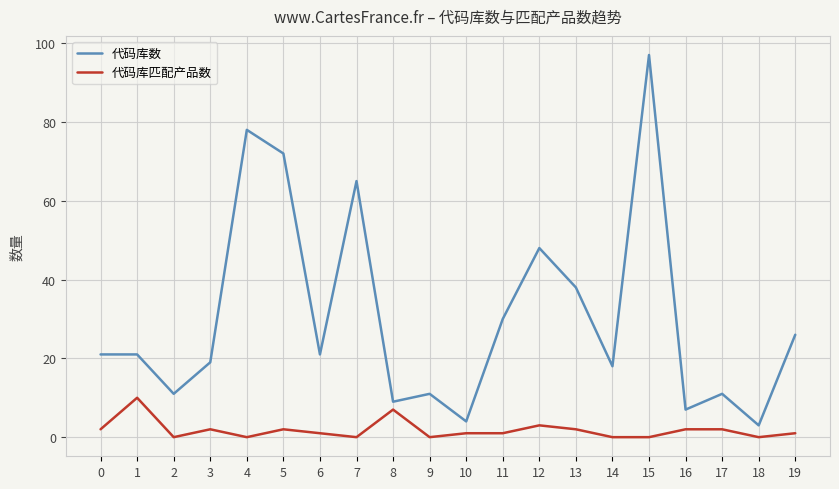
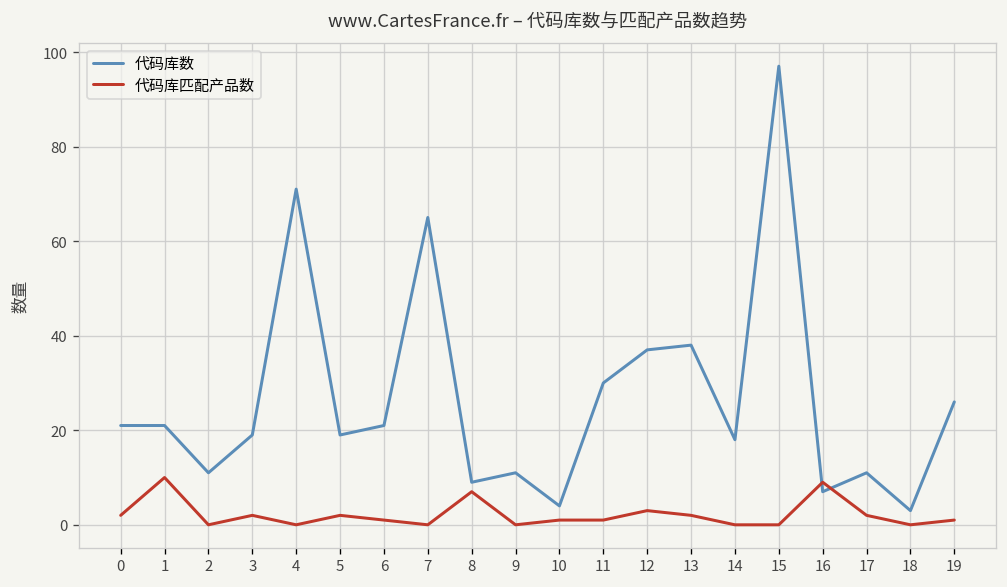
代码库数, 4: 78 -> 71
代码库数, 5: 72 -> 19
代码库数, 12: 48 -> 37
代码库匹配产品数, 16: 2 -> 9
